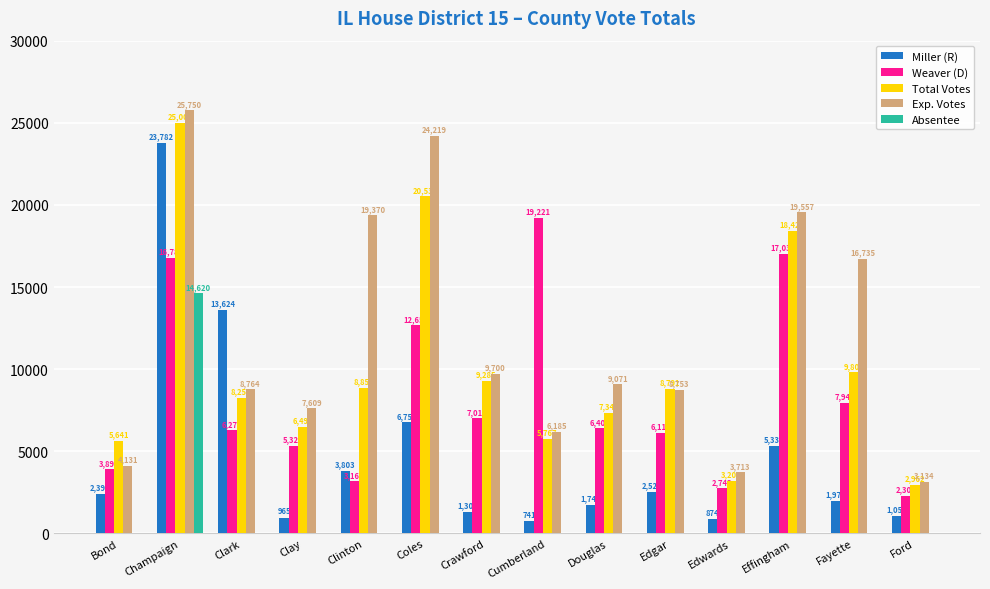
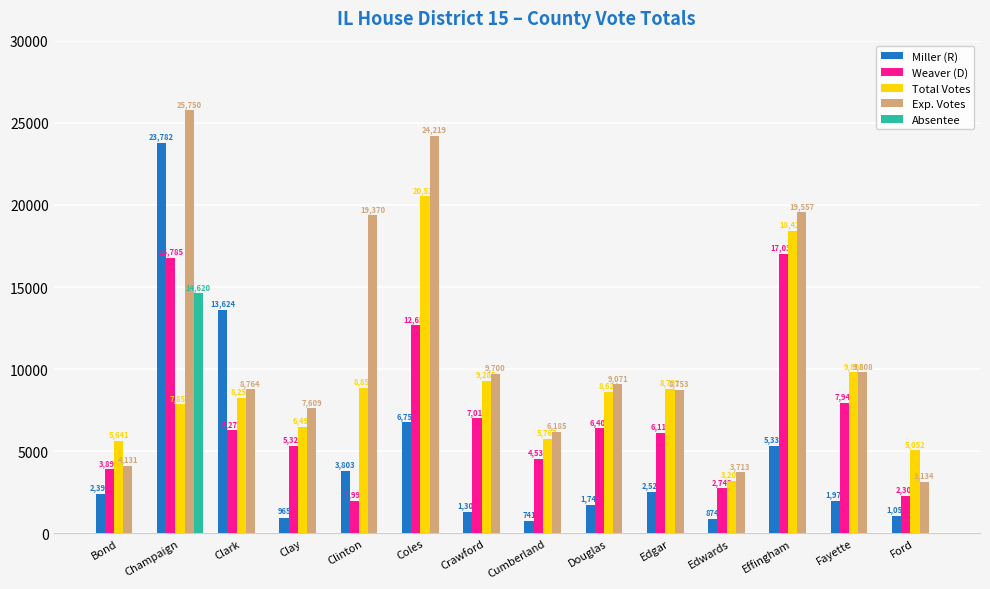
Total Votes, Champaign: 25,007 -> 7,852
Weaver (D), Clinton: 3,169 -> 1,992
Weaver (D), Cumberland: 19,221 -> 4,537
Total Votes, Douglas: 7,340 -> 8,624
Exp. Votes, Fayette: 16,735 -> 9,808
Total Votes, Ford: 2,962 -> 5,052
